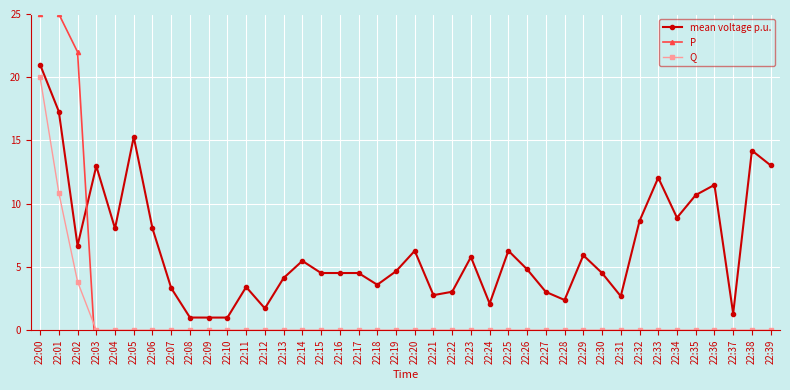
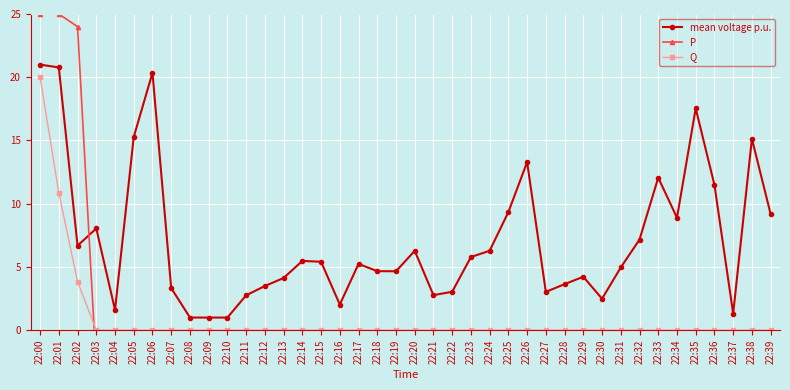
mean voltage p.u., 22:01: 17.3 -> 20.8
P, 22:02: 22 -> 24
mean voltage p.u., 22:03: 13.0 -> 8.0
mean voltage p.u., 22:04: 8.0 -> 1.6
mean voltage p.u., 22:06: 8.0 -> 20.4
mean voltage p.u., 22:11: 3.4 -> 2.8
mean voltage p.u., 22:12: 1.7 -> 3.5
mean voltage p.u., 22:15: 4.5 -> 5.4
mean voltage p.u., 22:16: 4.5 -> 2.0
mean voltage p.u., 22:17: 4.5 -> 5.2
mean voltage p.u., 22:18: 3.6 -> 4.7
mean voltage p.u., 22:24: 2.1 -> 6.3
mean voltage p.u., 22:25: 6.3 -> 9.3
mean voltage p.u., 22:26: 4.8 -> 13.3
mean voltage p.u., 22:28: 2.4 -> 3.6
mean voltage p.u., 22:29: 5.9 -> 4.2
mean voltage p.u., 22:30: 4.5 -> 2.5
mean voltage p.u., 22:31: 2.7 -> 5.0
mean voltage p.u., 22:32: 8.6 -> 7.2
mean voltage p.u., 22:35: 10.7 -> 17.5
mean voltage p.u., 22:38: 14.2 -> 15.1
mean voltage p.u., 22:39: 13.0 -> 9.2
